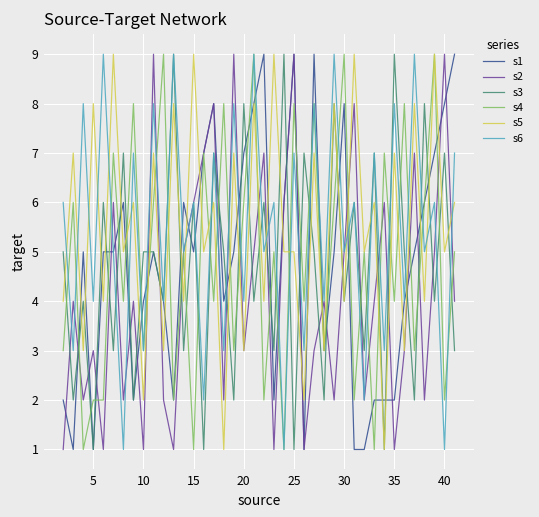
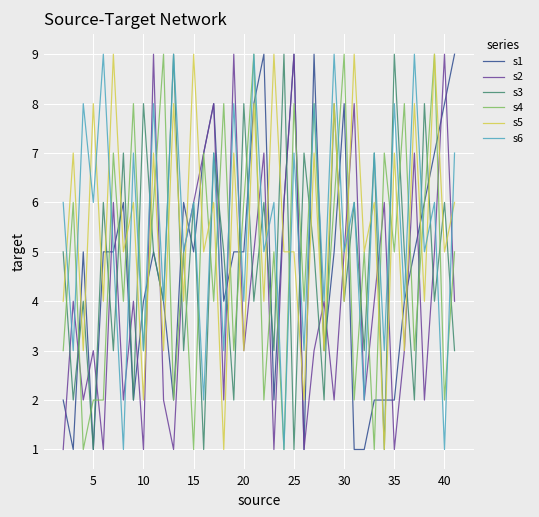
s6, 5: 4 -> 6
s3, 10: 5 -> 8
s1, 20: 7 -> 5
s4, 35: 4 -> 5
s3, 40: 7 -> 6
